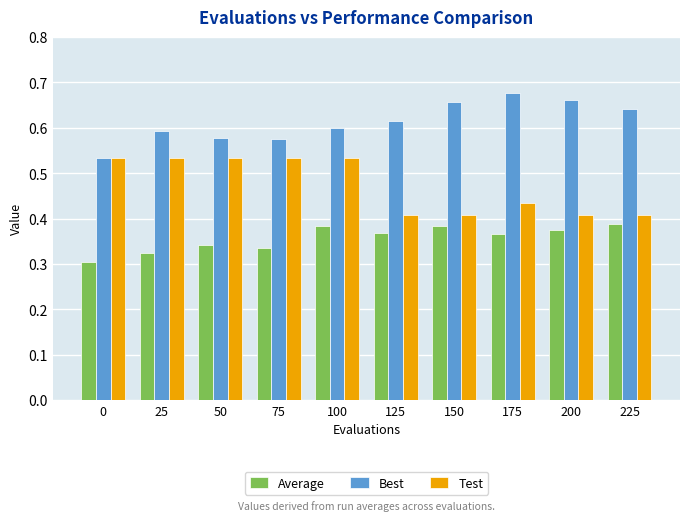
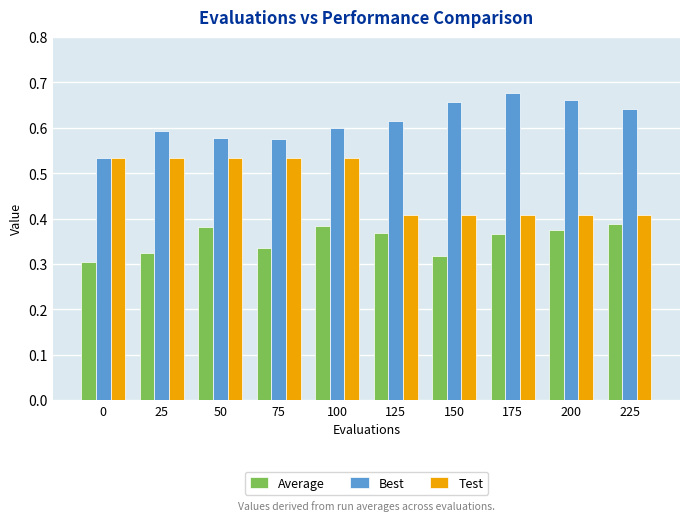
Average, 50: 0.34 -> 0.38
Average, 150: 0.38 -> 0.32
Test, 175: 0.44 -> 0.41
